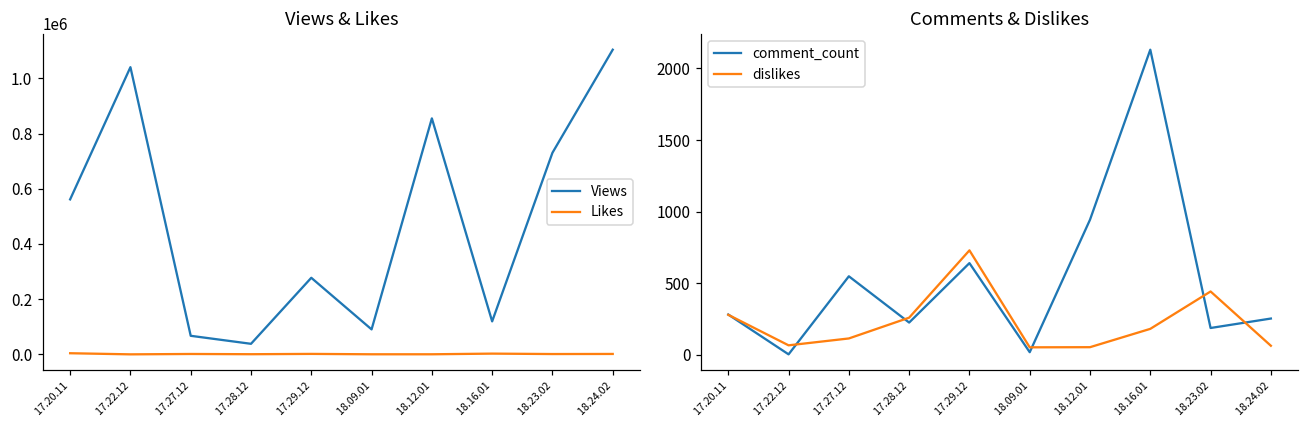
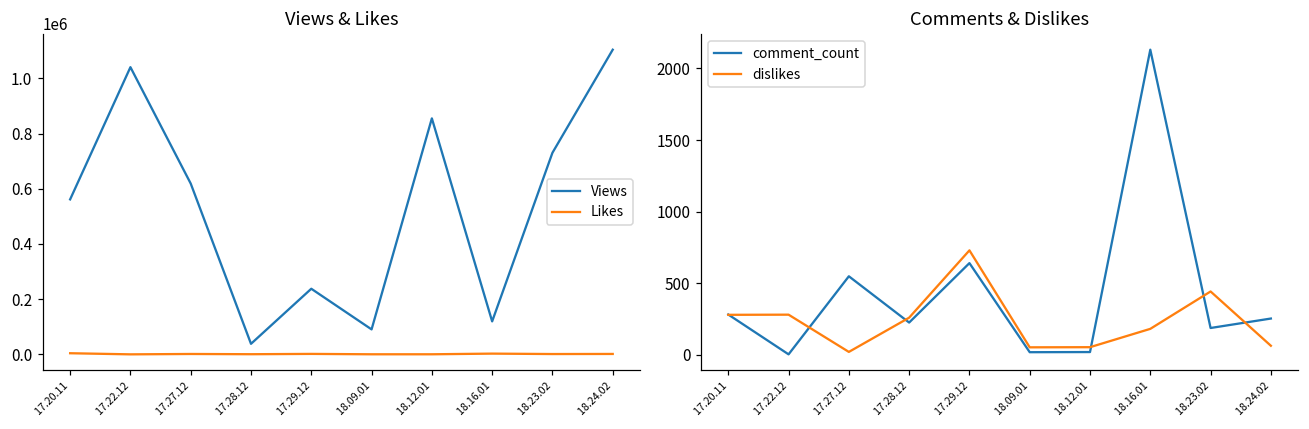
Views & Likes, Views, 17.27.12: 70000 -> 620000
Views & Likes, Views, 17.29.12: 280000 -> 240000
Comments & Dislikes, dislikes, 17.22.12: 70 -> 280
Comments & Dislikes, dislikes, 17.27.12: 120 -> 20
Comments & Dislikes, comment_count, 18.12.01: 940 -> 20
